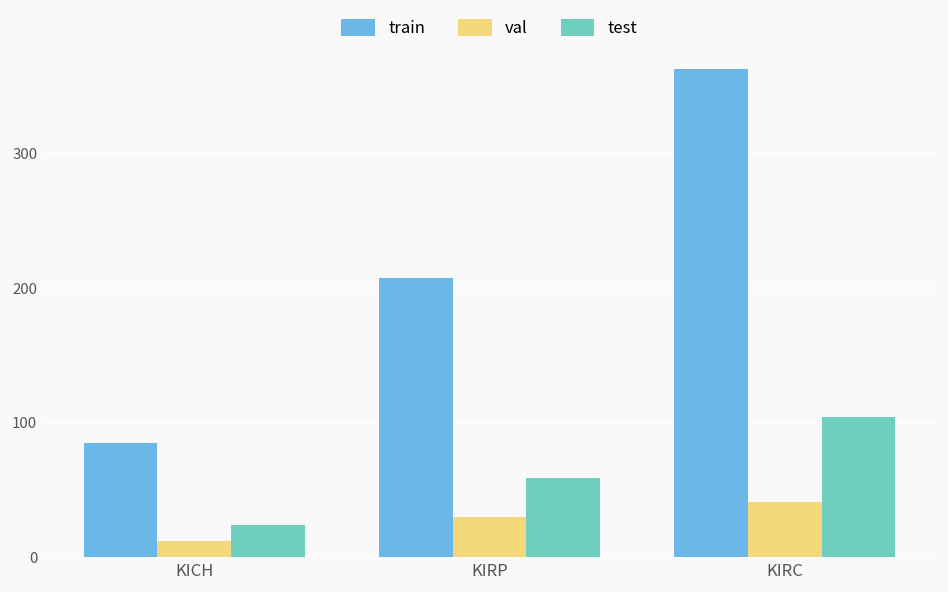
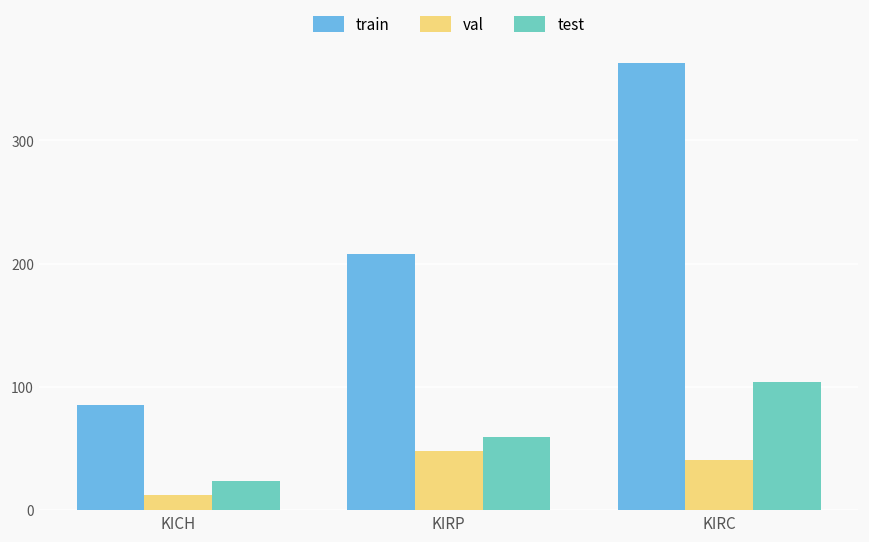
val, KIRP: 30 -> 48
